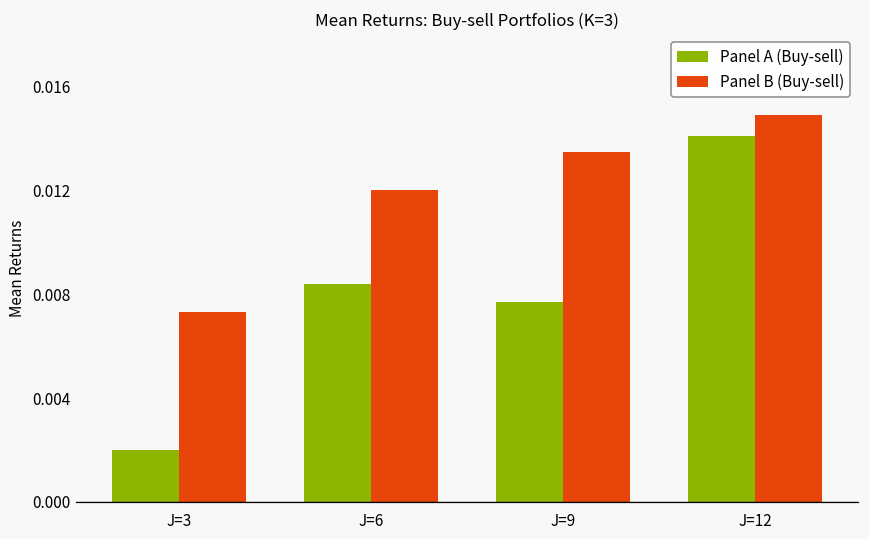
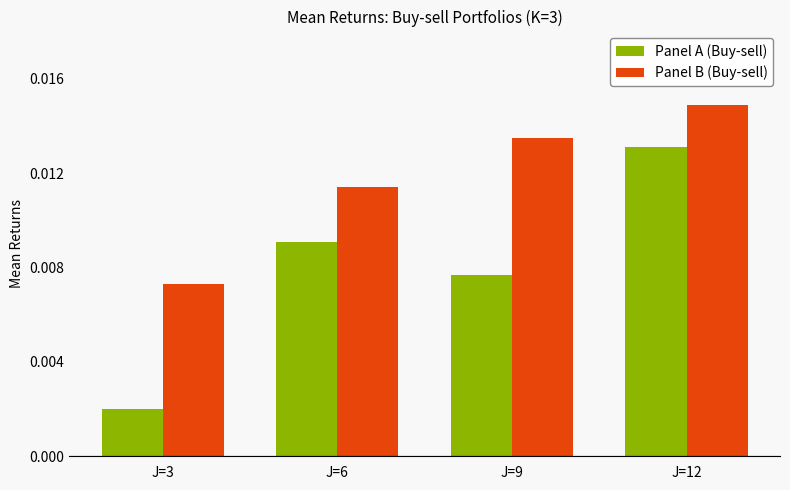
Panel A (Buy-sell), J=6: 0.0084 -> 0.0091
Panel B (Buy-sell), J=6: 0.0120 -> 0.0114
Panel A (Buy-sell), J=12: 0.0141 -> 0.0131
